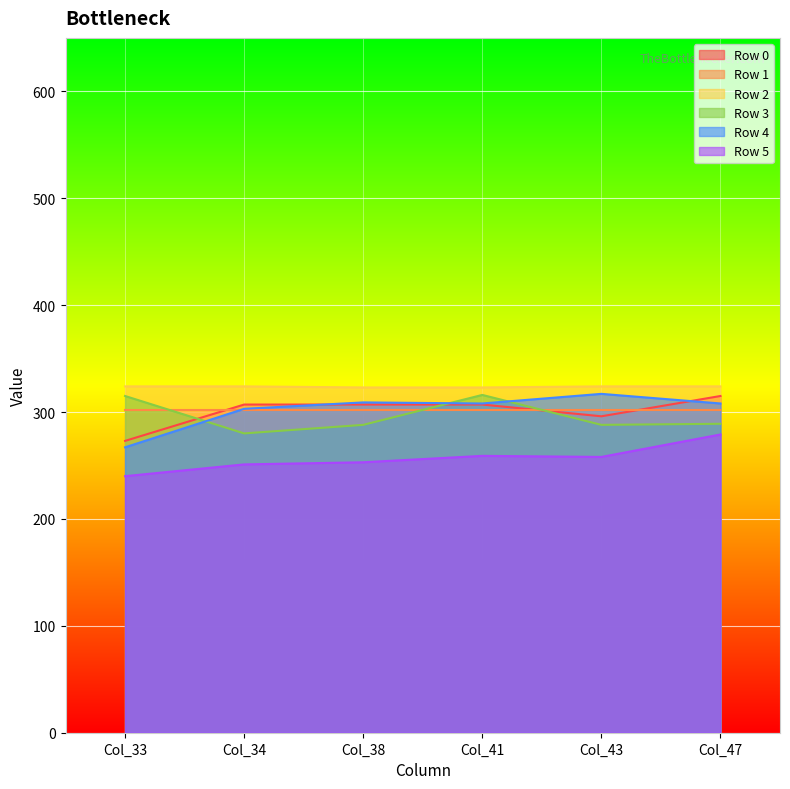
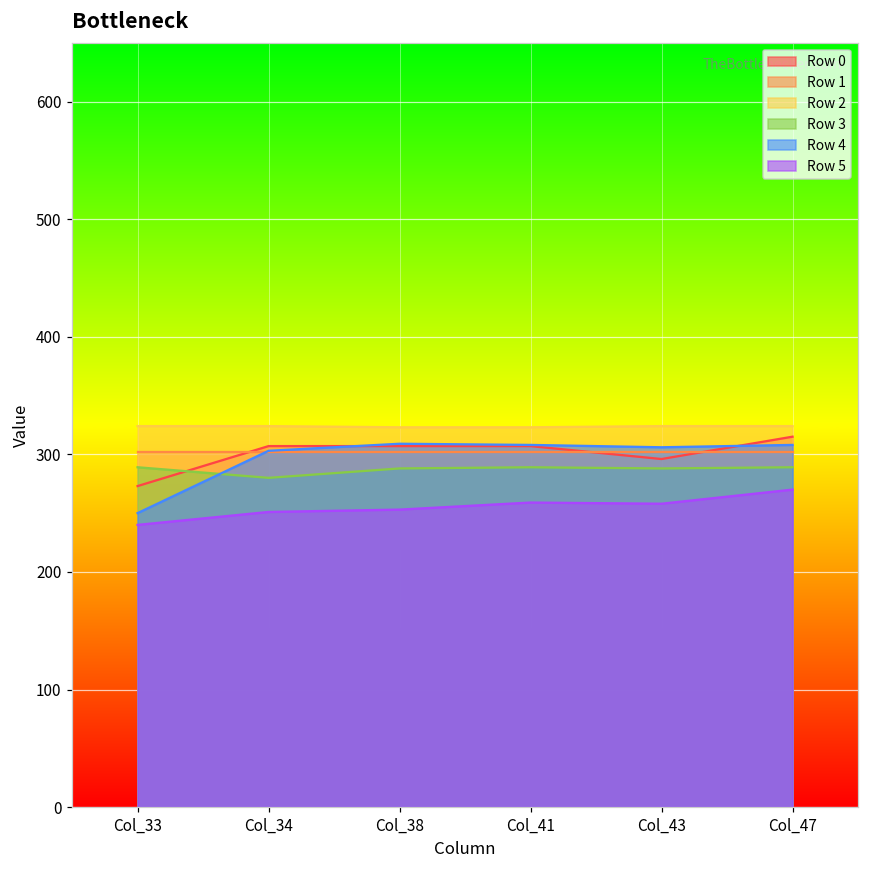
Row 3, Col_33: 315 -> 289
Row 4, Col_33: 267 -> 250
Row 3, Col_41: 316 -> 289
Row 4, Col_43: 317 -> 306
Row 5, Col_47: 279 -> 270
